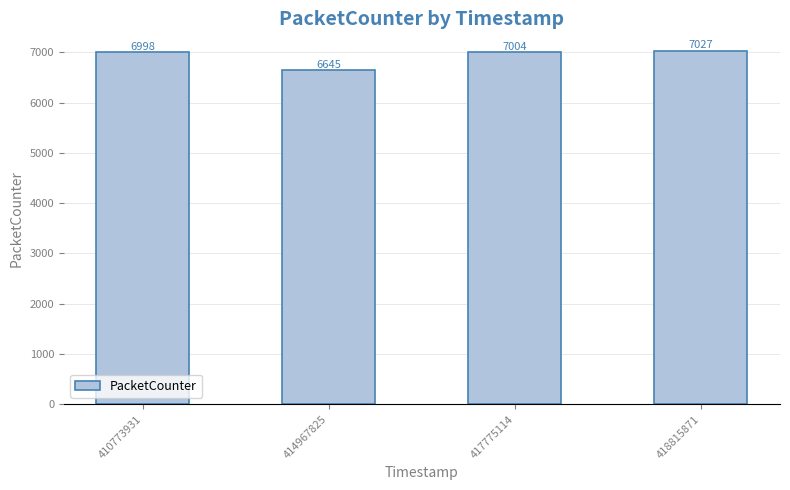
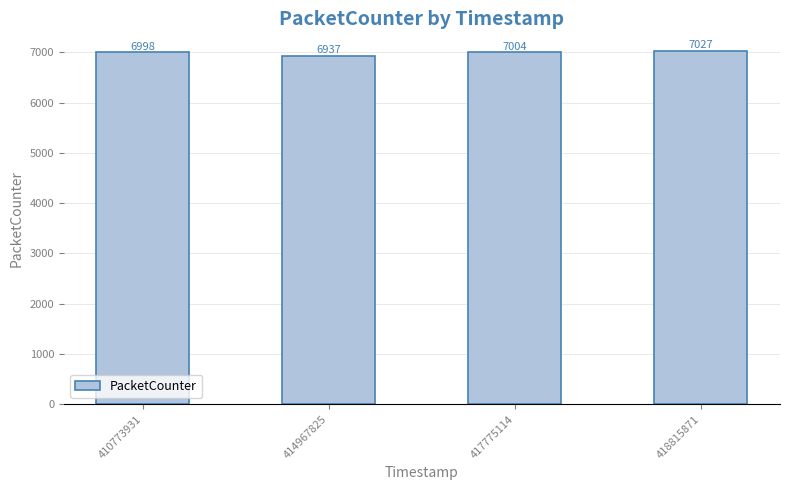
414967825: 6645 -> 6937
